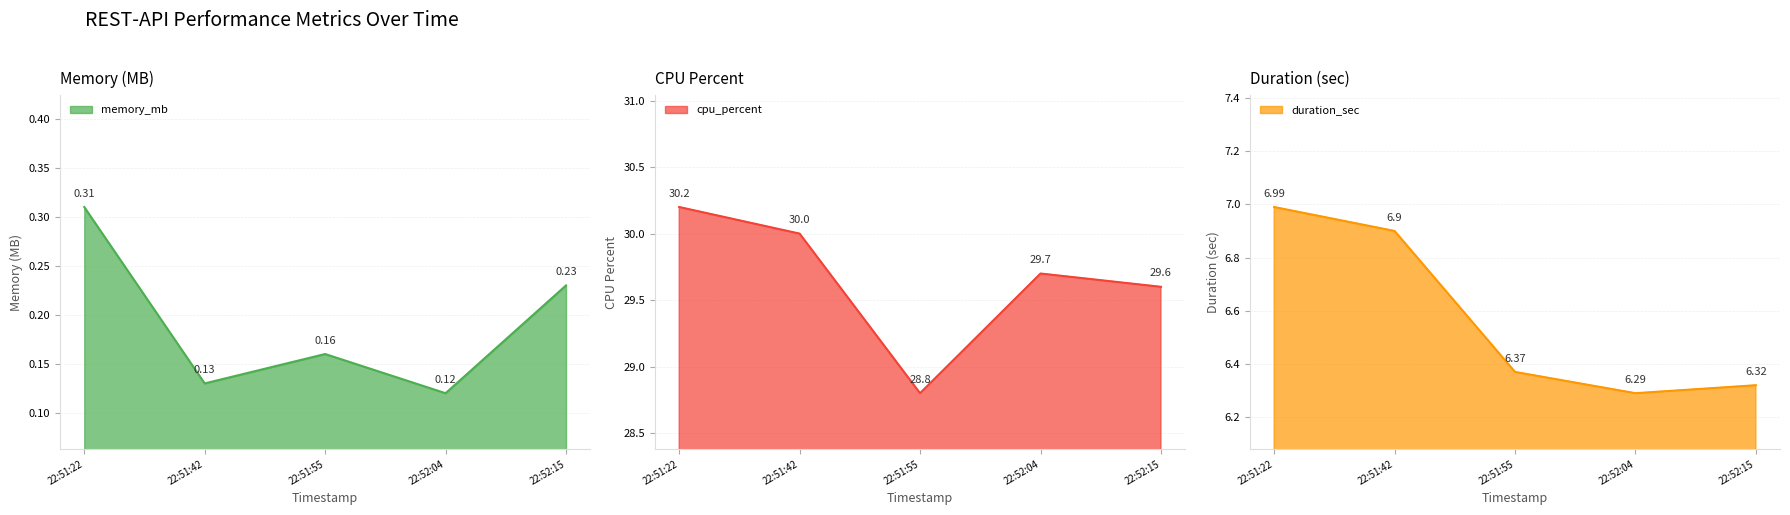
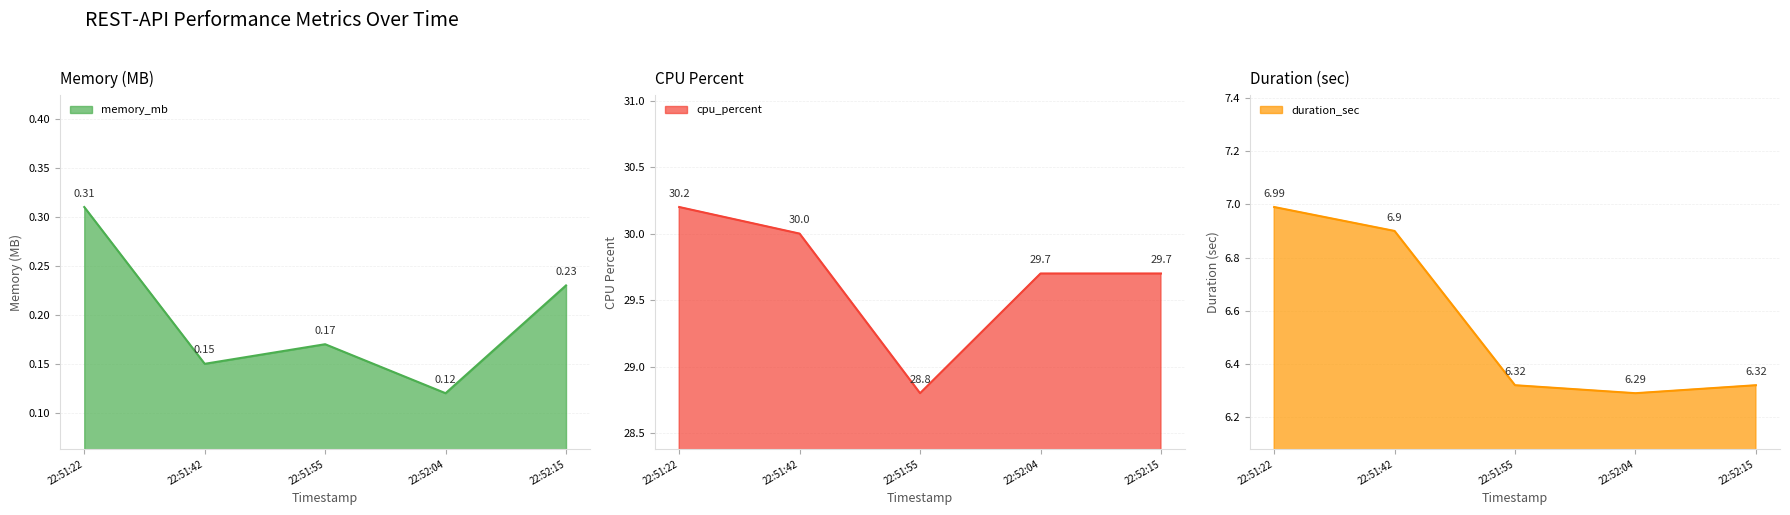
Memory (MB), 22:51:42: 0.13 -> 0.15
Memory (MB), 22:51:55: 0.16 -> 0.17
CPU Percent, 22:52:15: 29.6 -> 29.7
Duration (sec), 22:51:55: 6.37 -> 6.32
